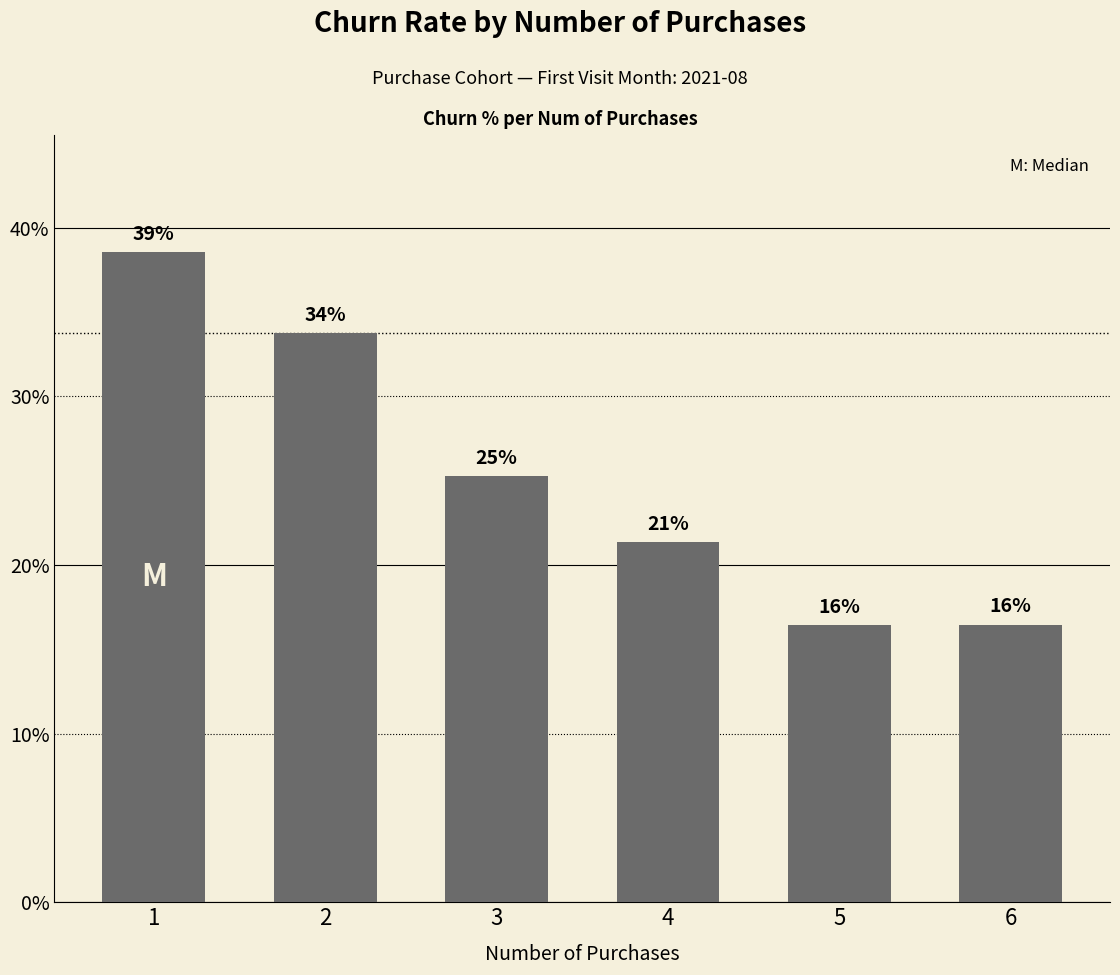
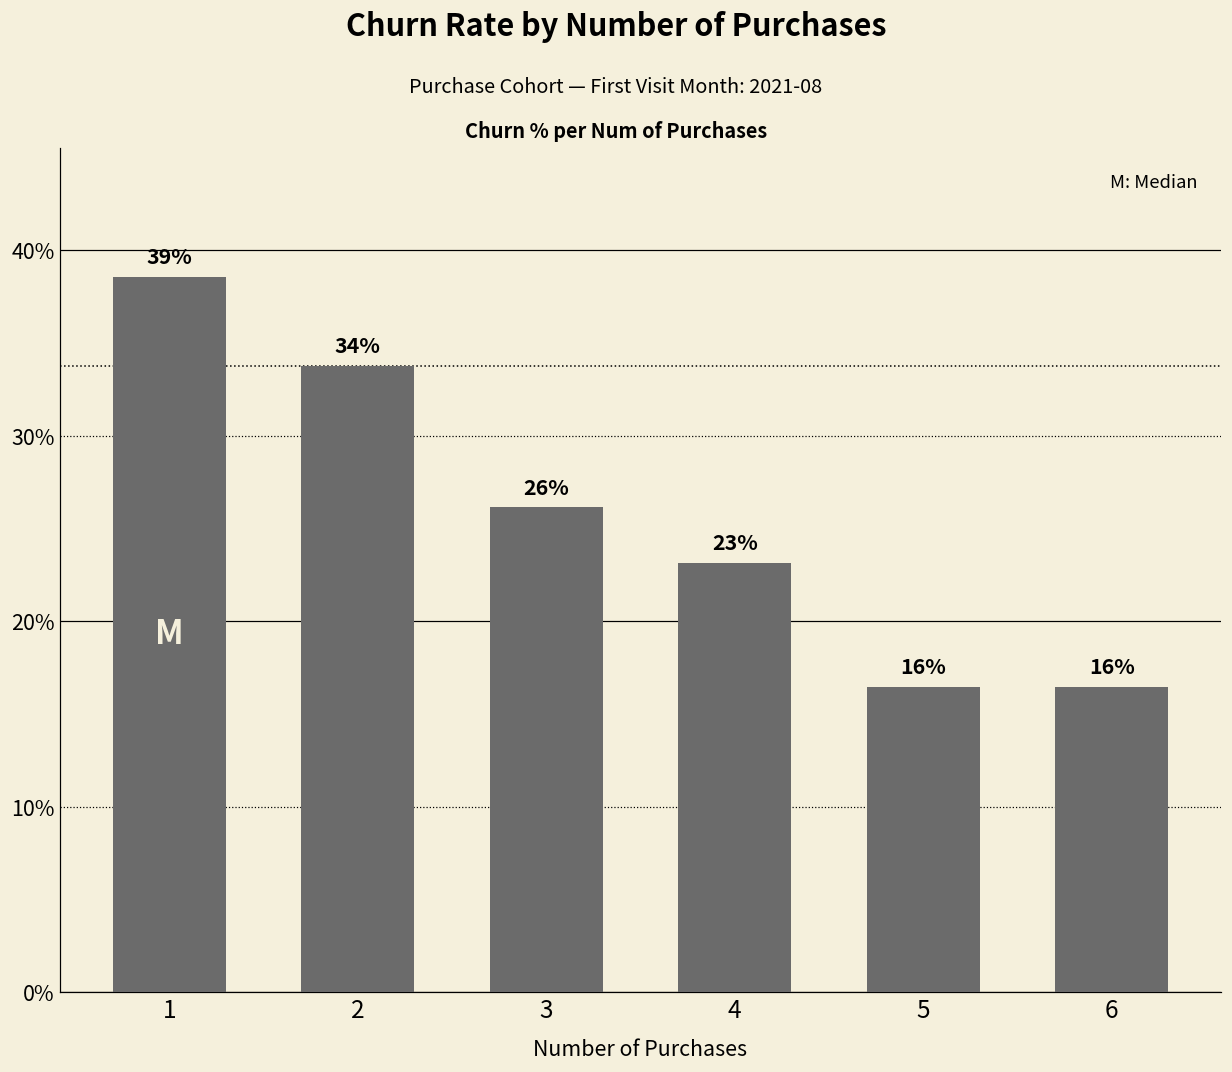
3: 25% -> 26%
4: 21% -> 23%
